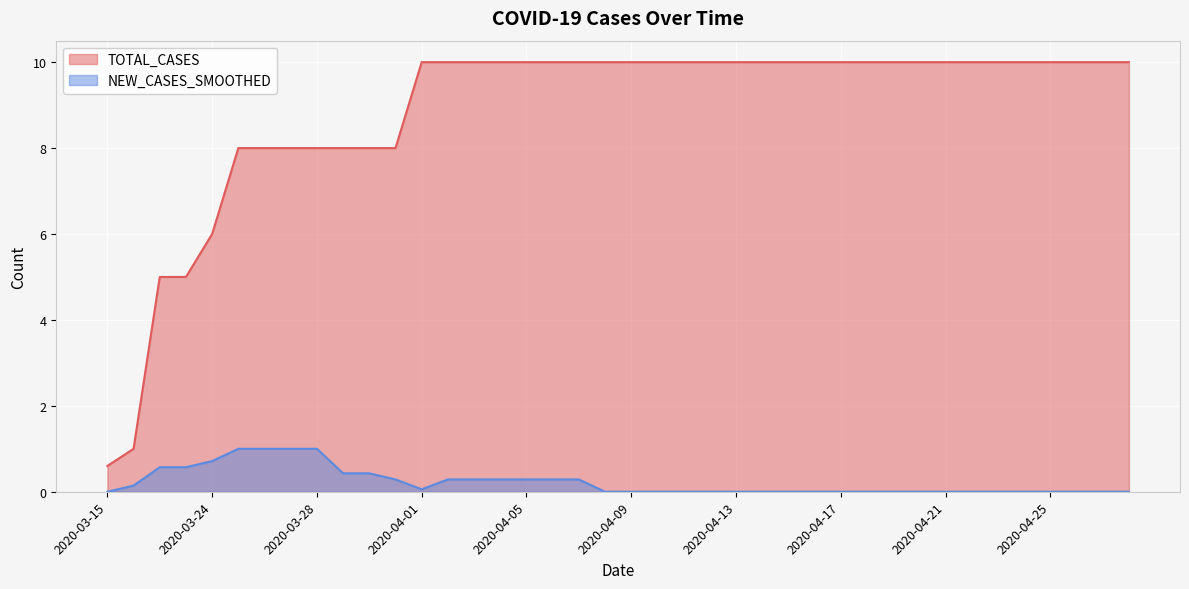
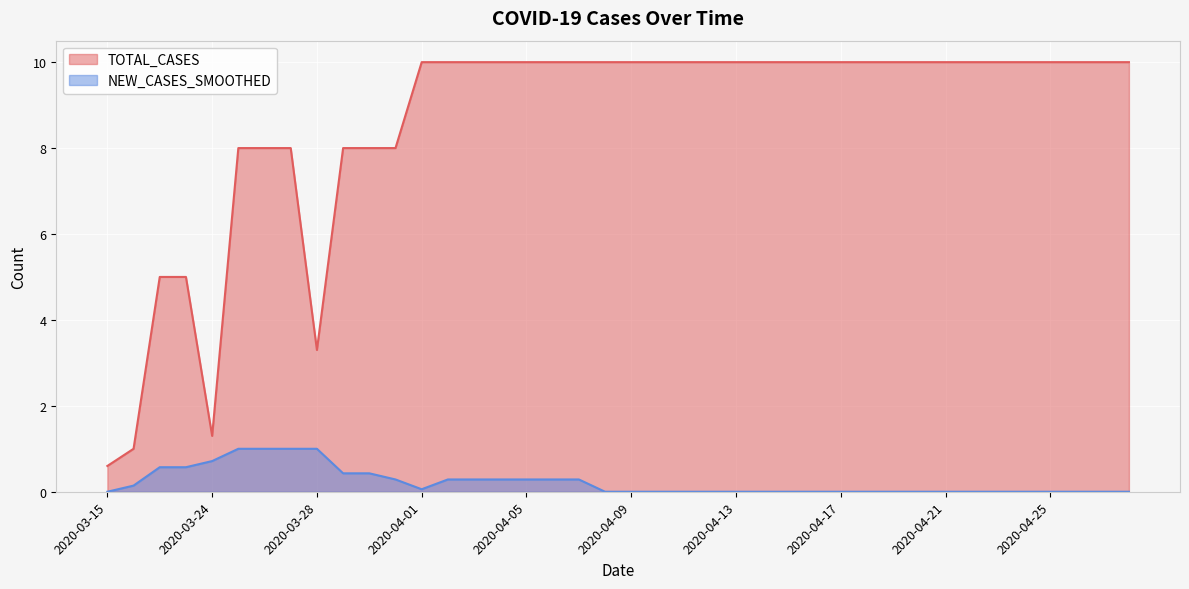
TOTAL_CASES, 2020-03-24: 6.0 -> 1.3
TOTAL_CASES, 2020-03-28: 8.0 -> 3.3
